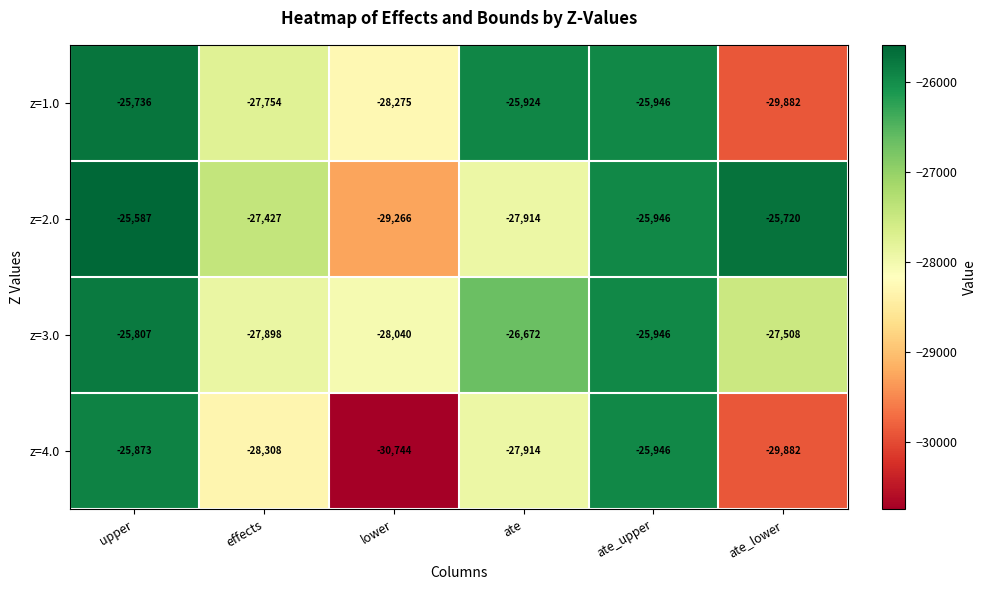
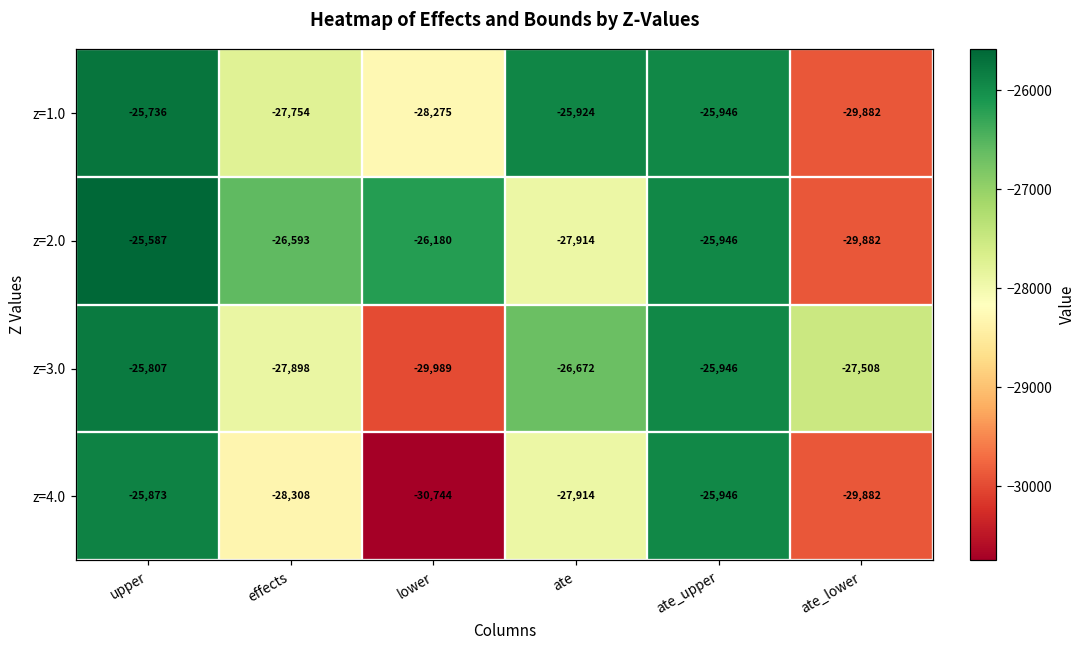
z=2.0, effects: -27,427 -> -26,593
z=2.0, lower: -29,266 -> -26,180
z=2.0, ate_lower: -25,720 -> -29,882
z=3.0, lower: -28,040 -> -29,989
